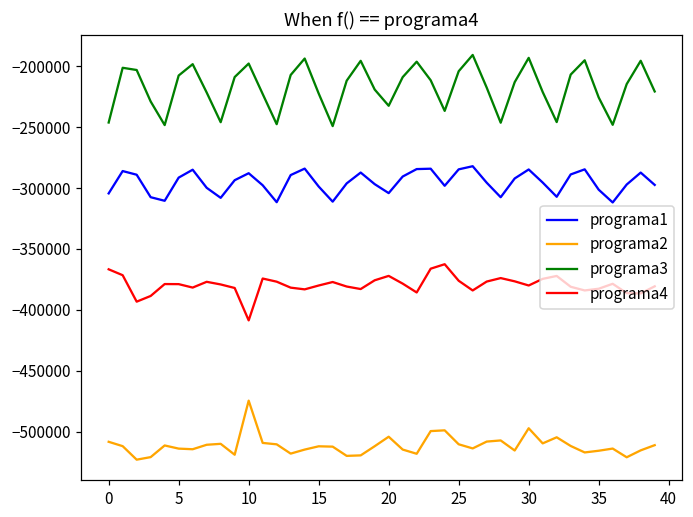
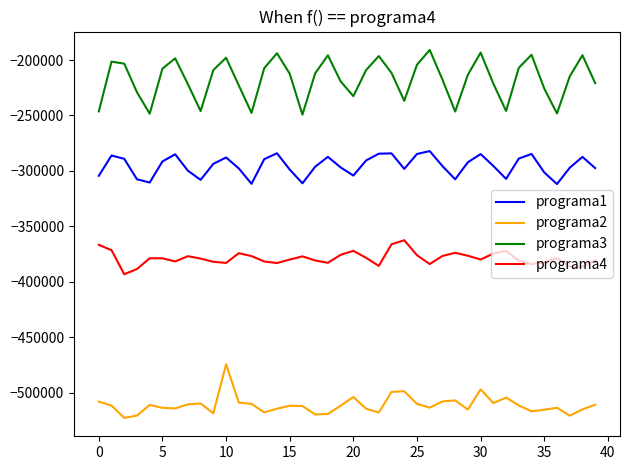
programa4, 10: -409000 -> -383000
programa3, 15: -222000 -> -212000
